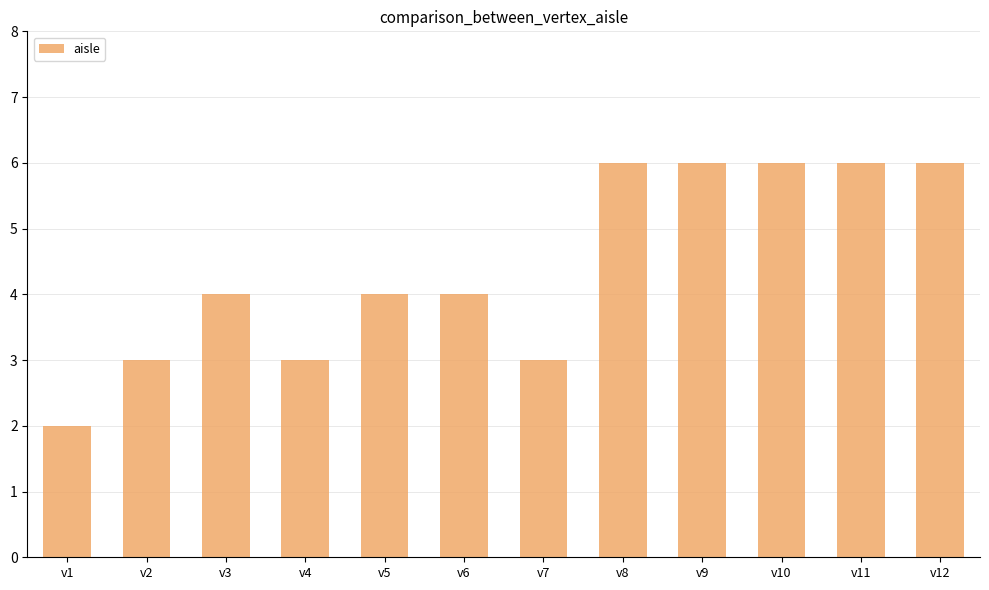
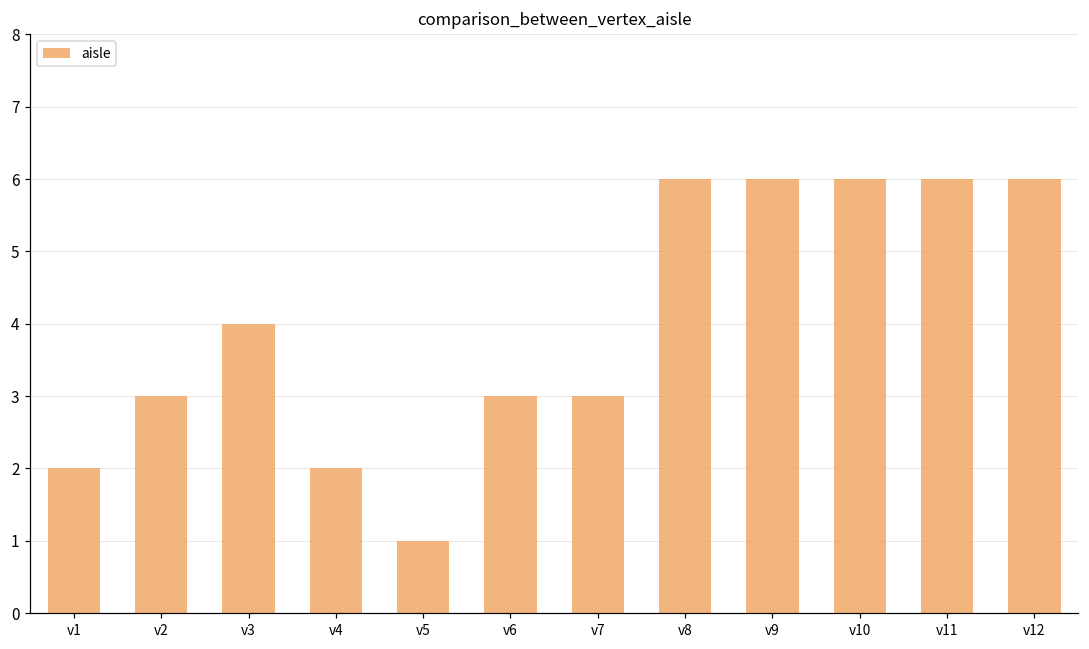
v4: 3 -> 2
v5: 4 -> 1
v6: 4 -> 3
